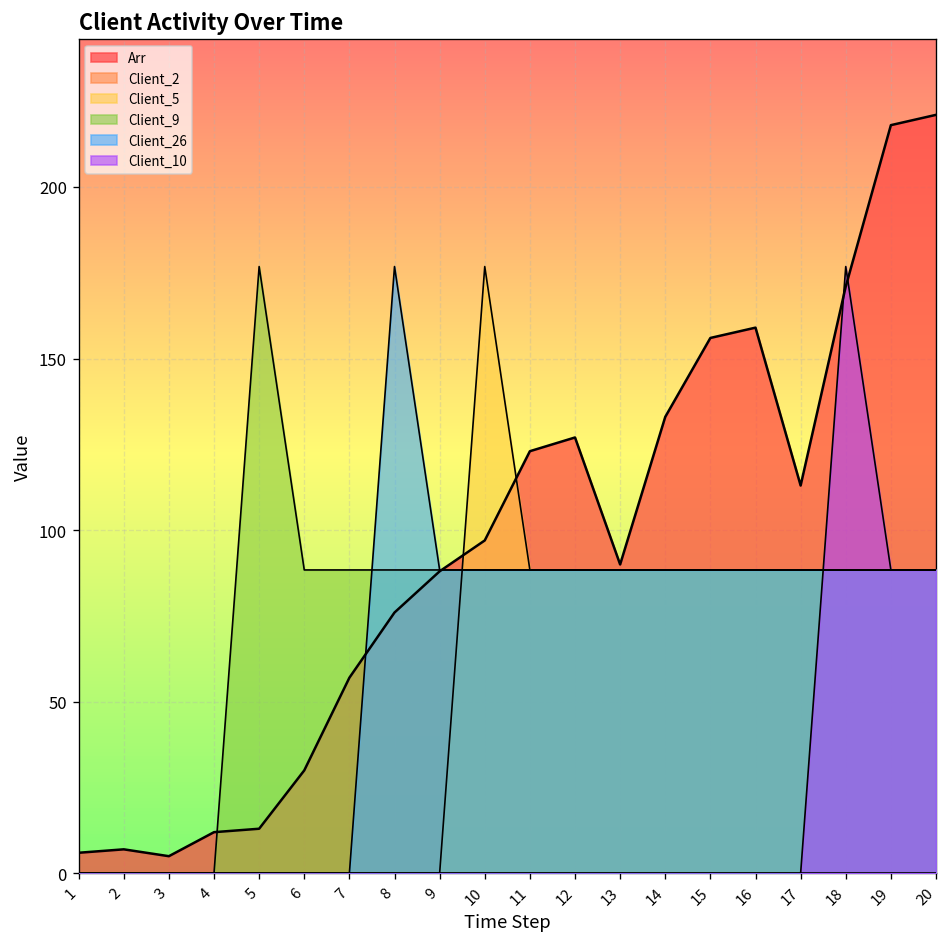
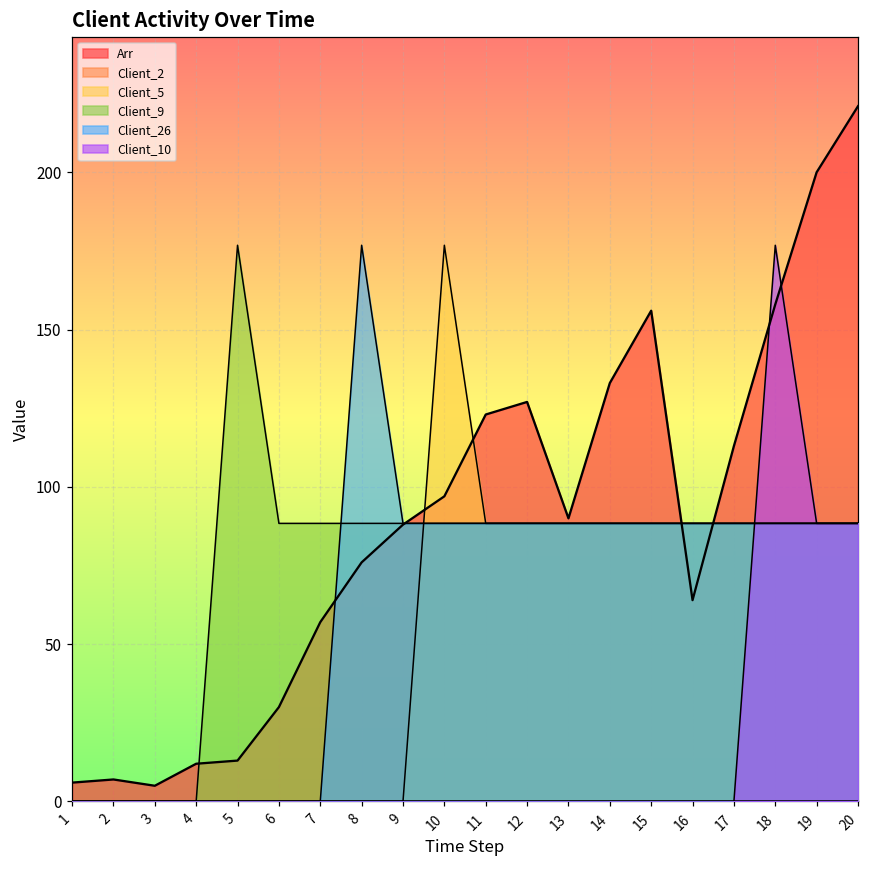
Arr, 16: 159 -> 64
Arr, 18: 171 -> 158
Arr, 19: 218 -> 200
